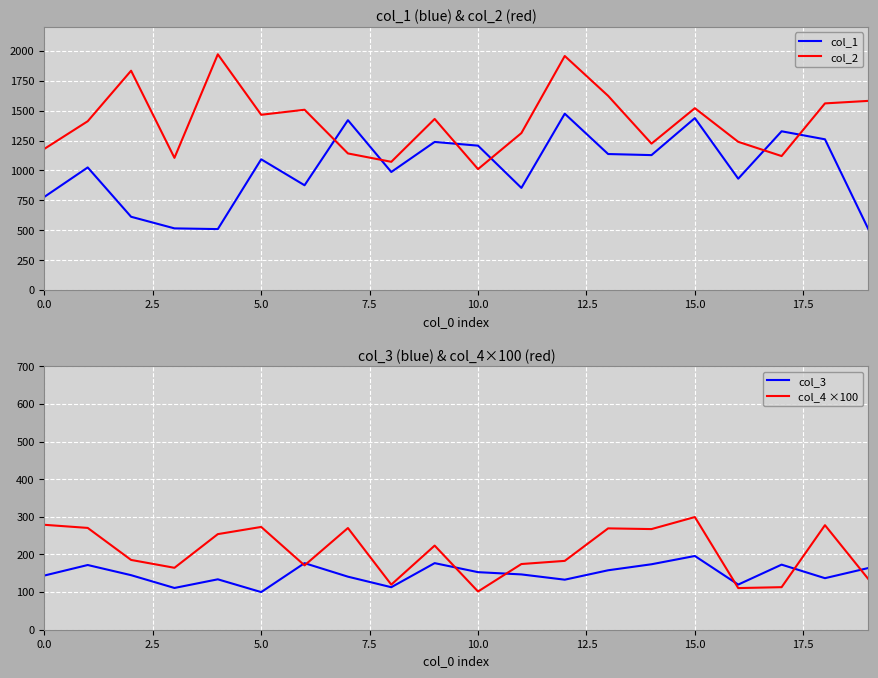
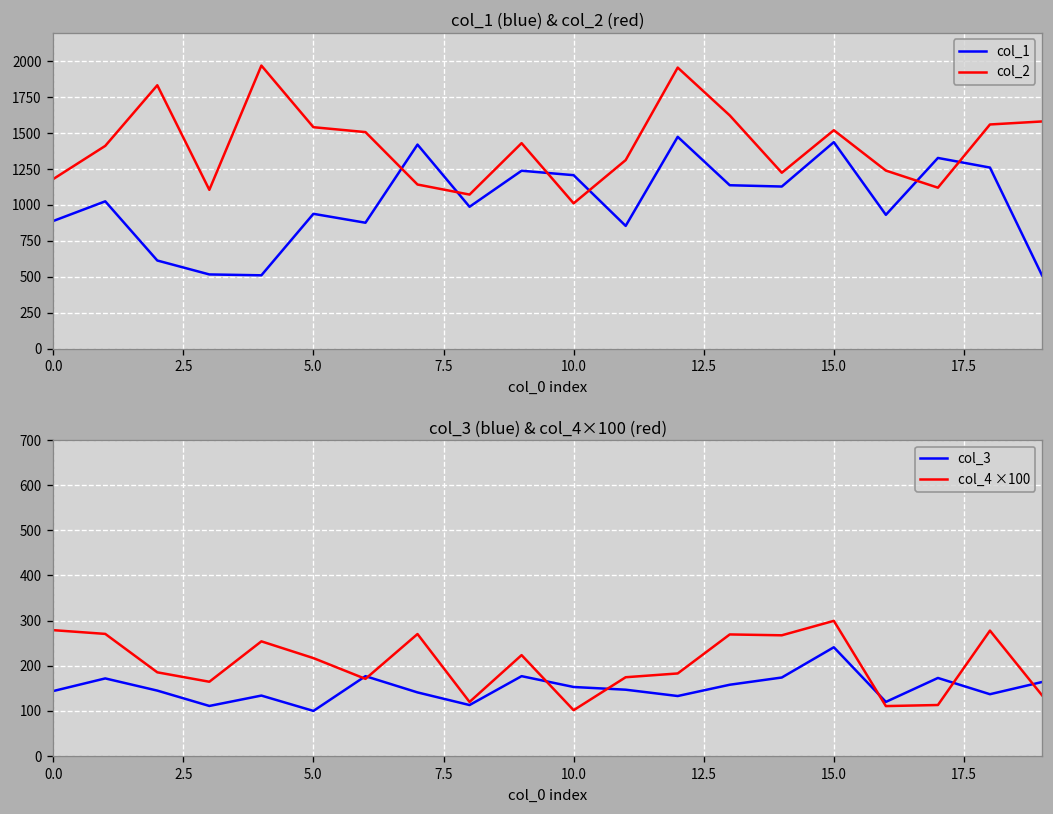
col_1 (blue) & col_2 (red), col_1, 0.0: 780 -> 890
col_1 (blue) & col_2 (red), col_1, 5.0: 1090 -> 940
col_1 (blue) & col_2 (red), col_2, 5.0: 1470 -> 1540
col_3 (blue) & col_4×100 (red), col_4 ×100, 5.0: 270 -> 220
col_3 (blue) & col_4×100 (red), col_3, 15.0: 200 -> 240
